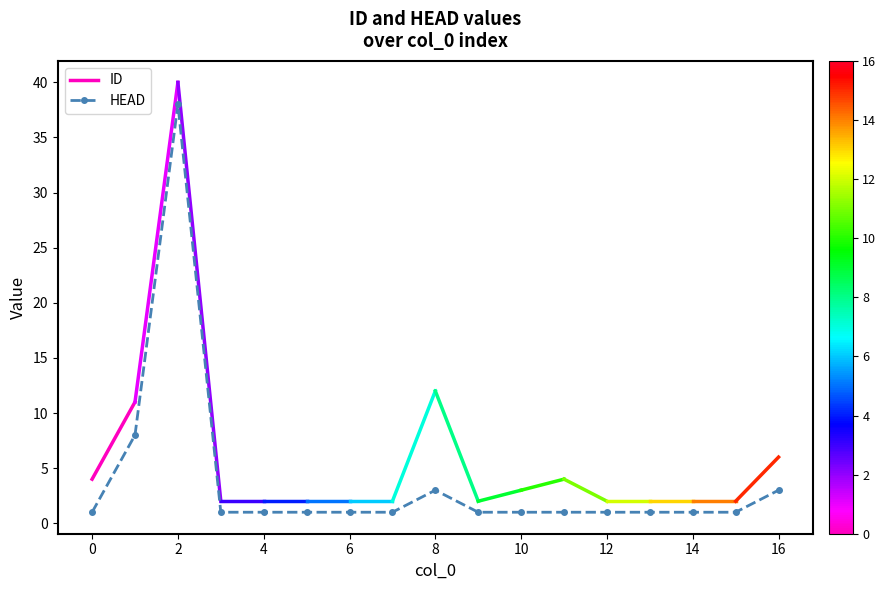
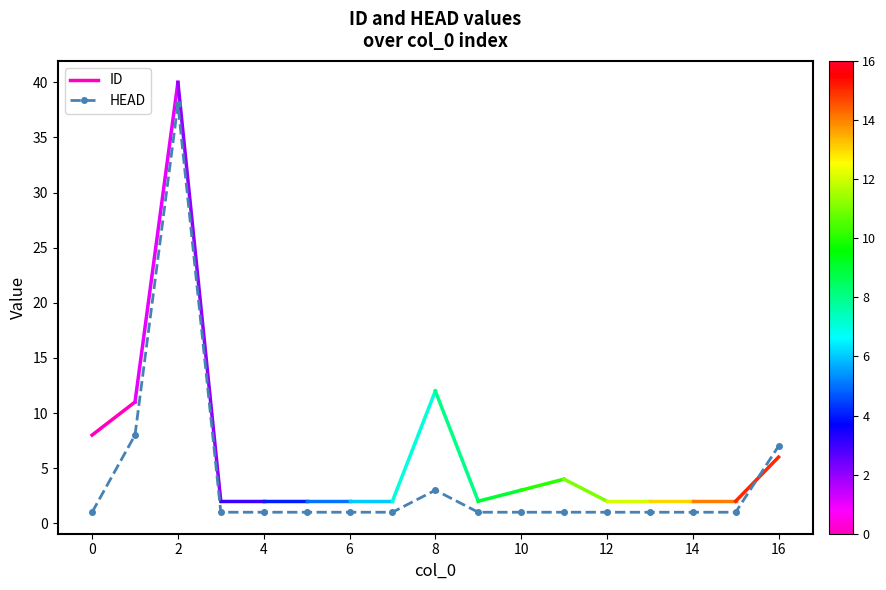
ID, 0: 4 -> 8
HEAD, 16: 3 -> 7
